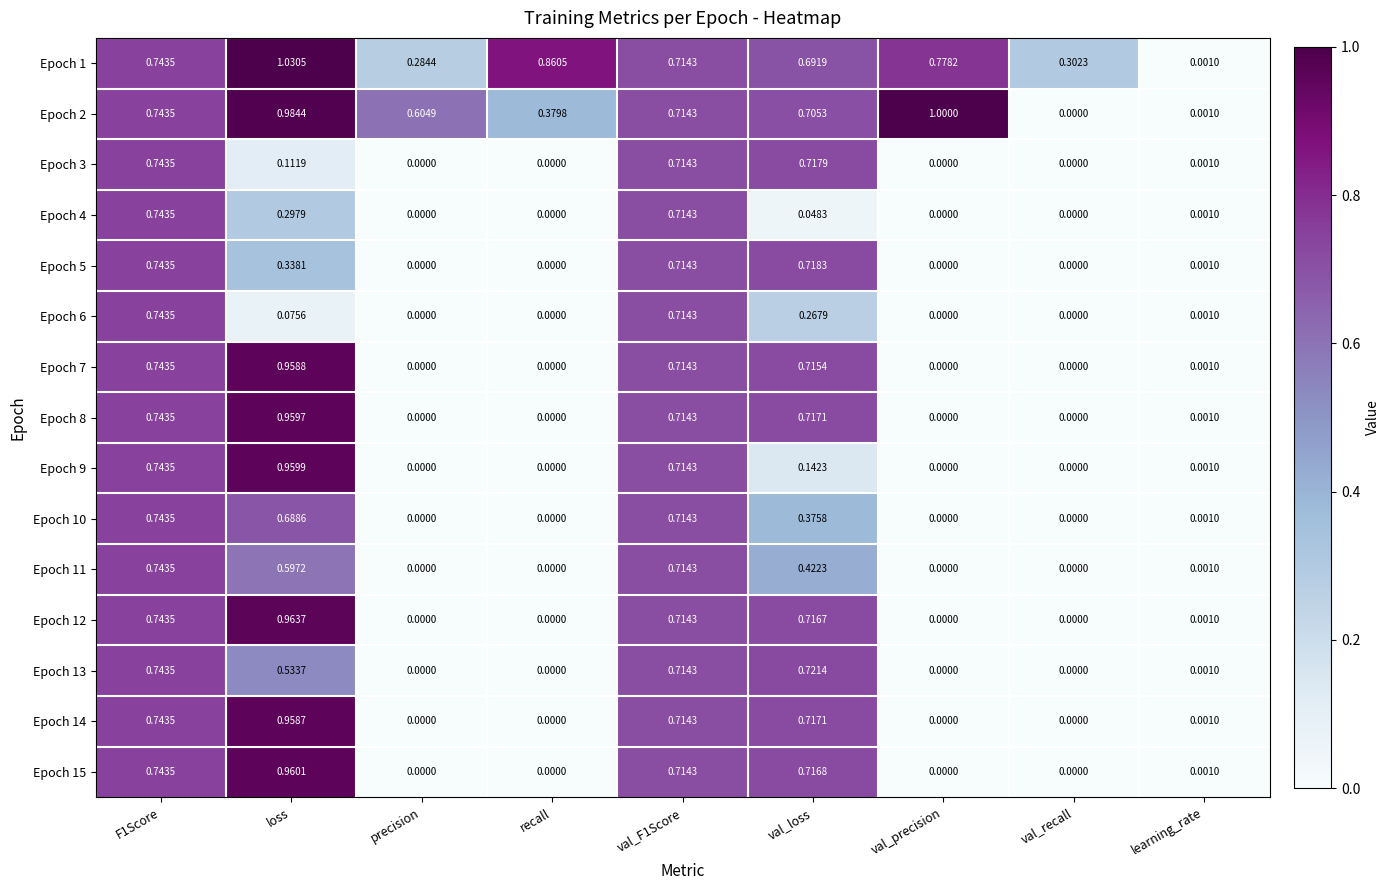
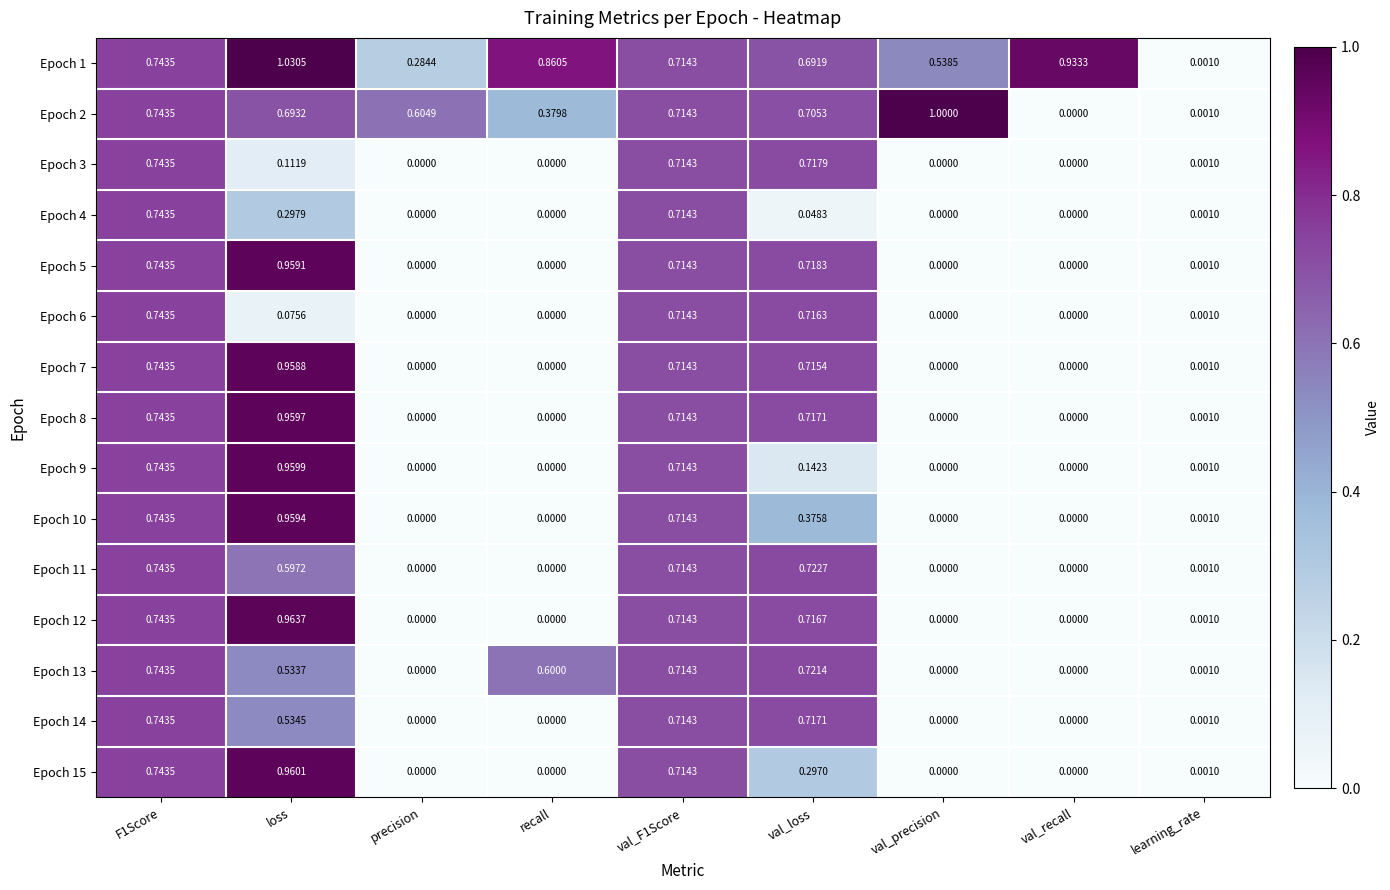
Epoch 1, val_precision: 0.7782 -> 0.5385
Epoch 1, val_recall: 0.3023 -> 0.9333
Epoch 2, loss: 0.9844 -> 0.6932
Epoch 5, loss: 0.3381 -> 0.9591
Epoch 6, val_loss: 0.2679 -> 0.7163
Epoch 10, loss: 0.6886 -> 0.9594
Epoch 11, val_loss: 0.4223 -> 0.7227
Epoch 13, recall: 0.0000 -> 0.6000
Epoch 14, loss: 0.9587 -> 0.5345
Epoch 15, val_loss: 0.7168 -> 0.2970
